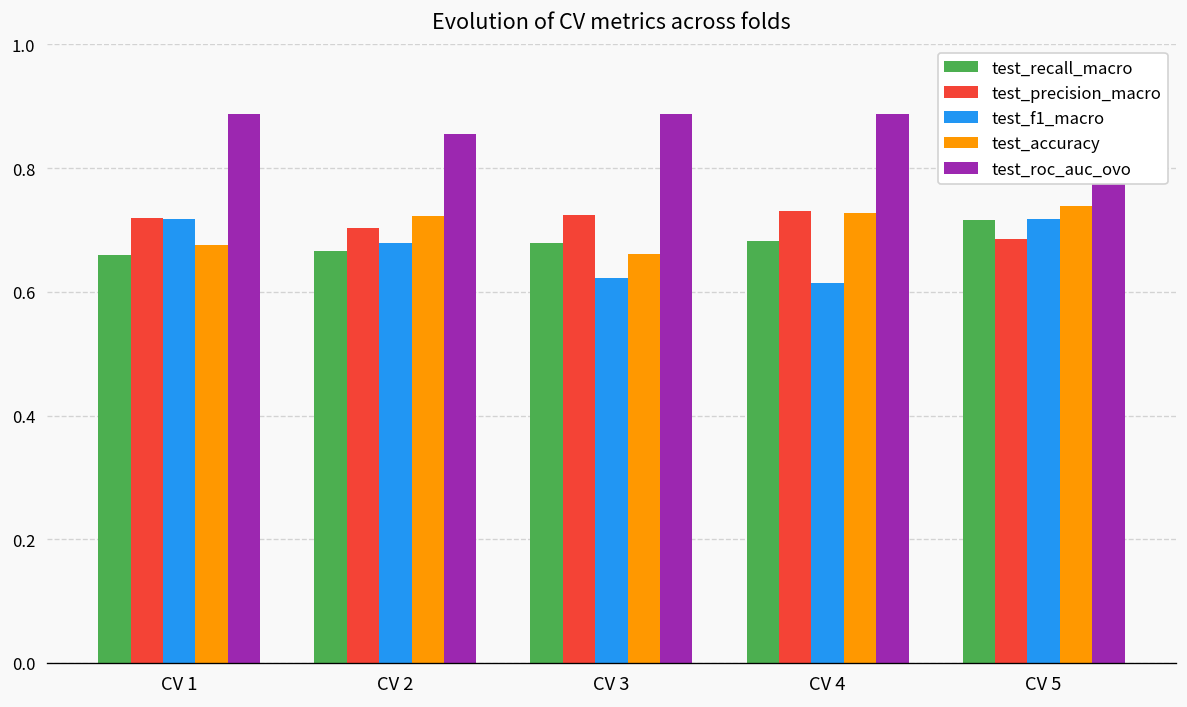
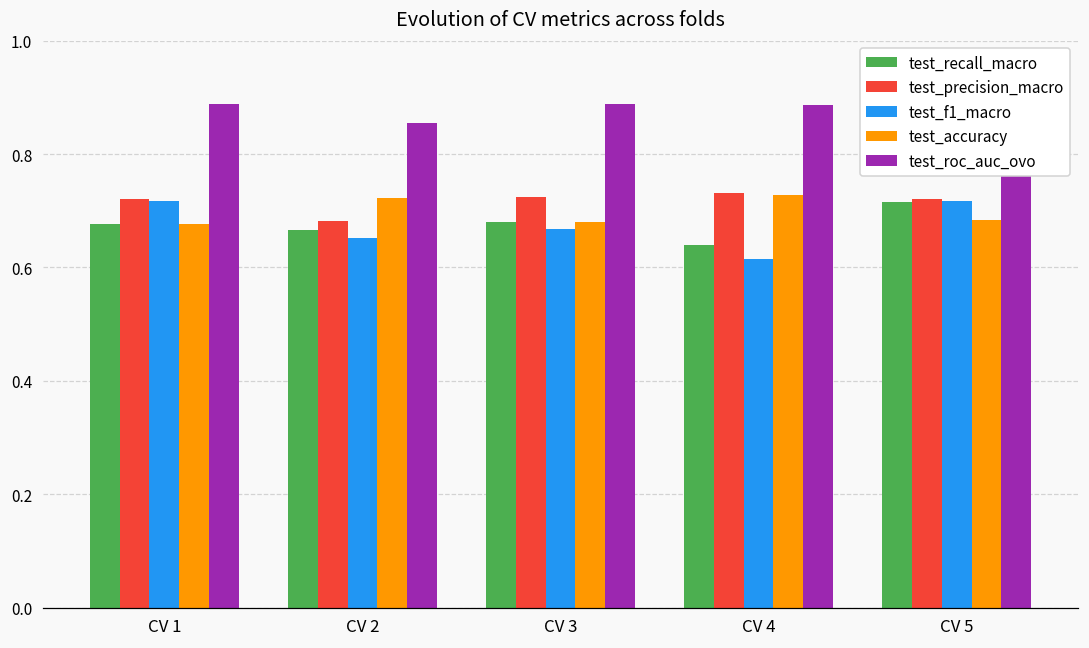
test_recall_macro, CV 1: 0.66 -> 0.68
test_precision_macro, CV 2: 0.70 -> 0.68
test_f1_macro, CV 2: 0.68 -> 0.65
test_f1_macro, CV 3: 0.62 -> 0.67
test_accuracy, CV 3: 0.66 -> 0.68
test_recall_macro, CV 4: 0.68 -> 0.64
test_precision_macro, CV 5: 0.69 -> 0.72
test_accuracy, CV 5: 0.74 -> 0.68
